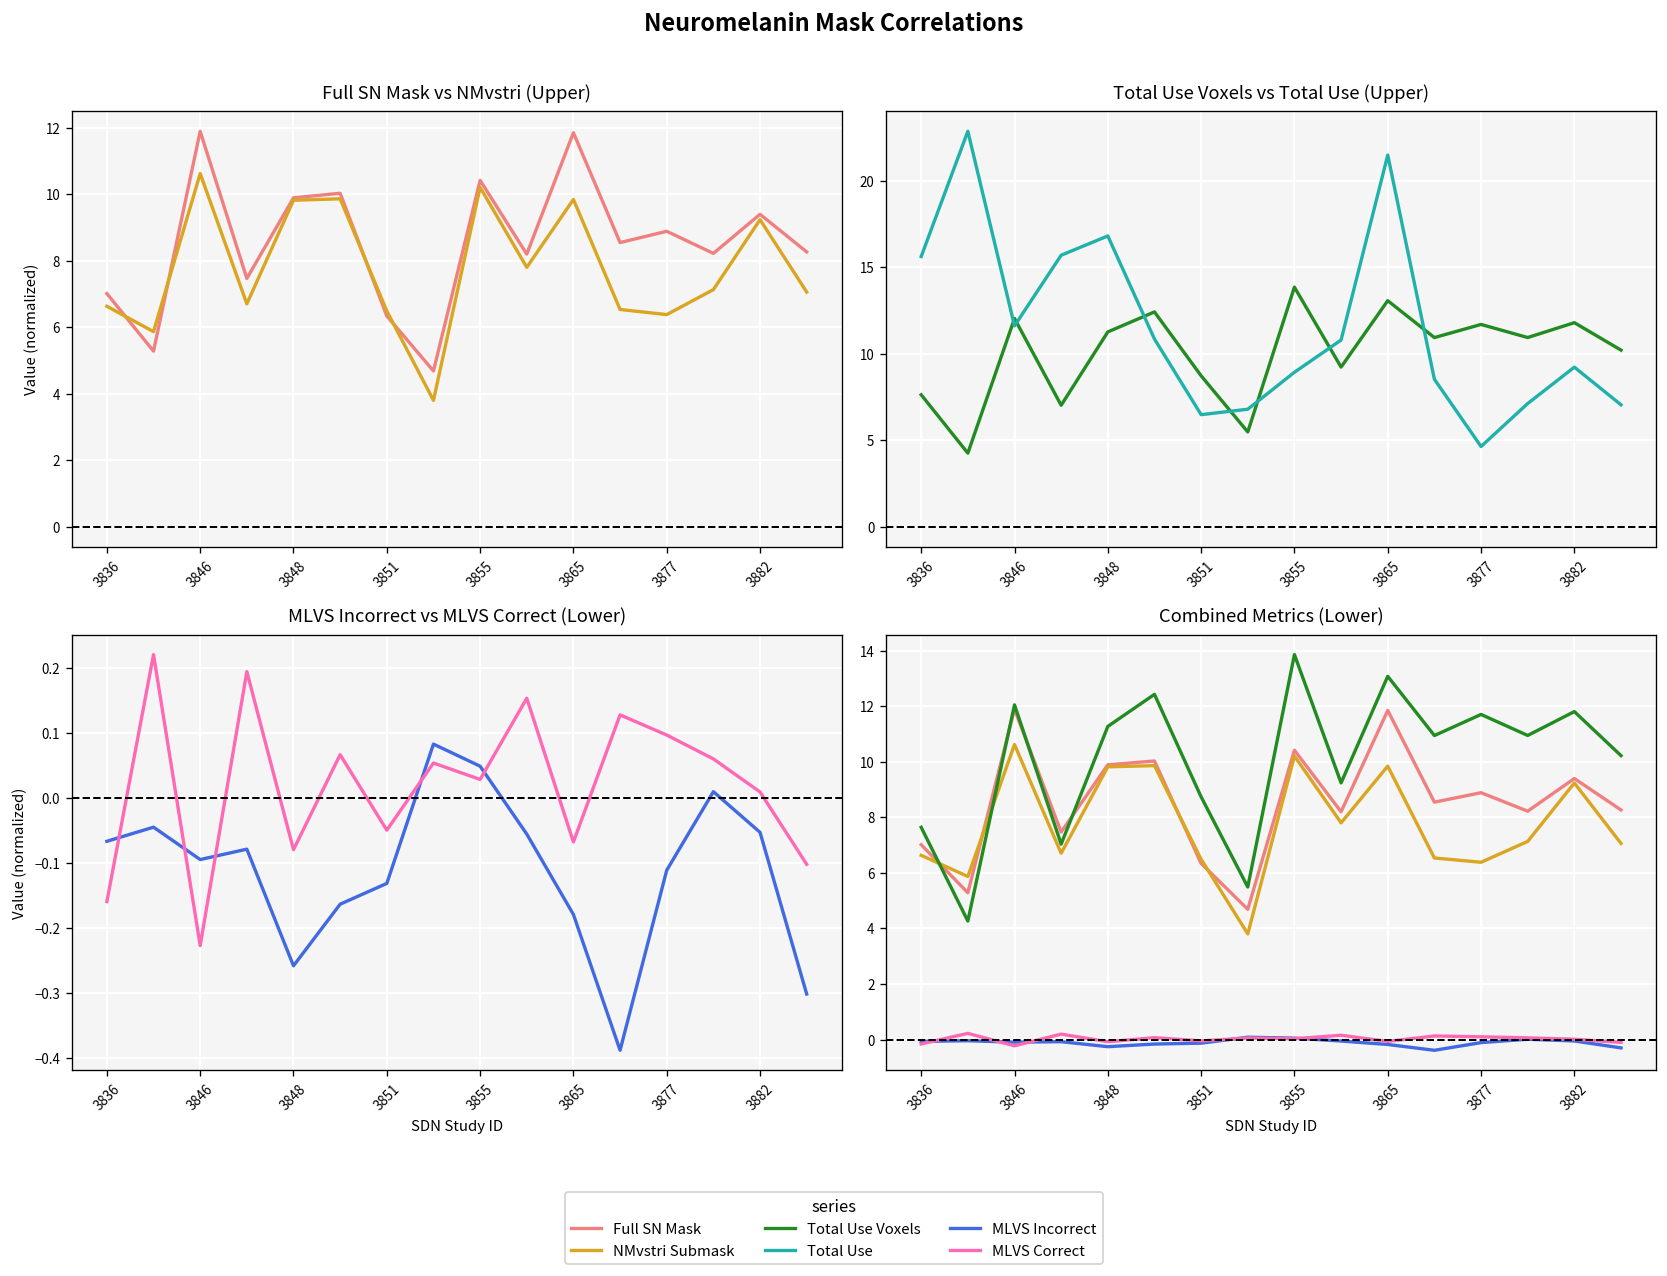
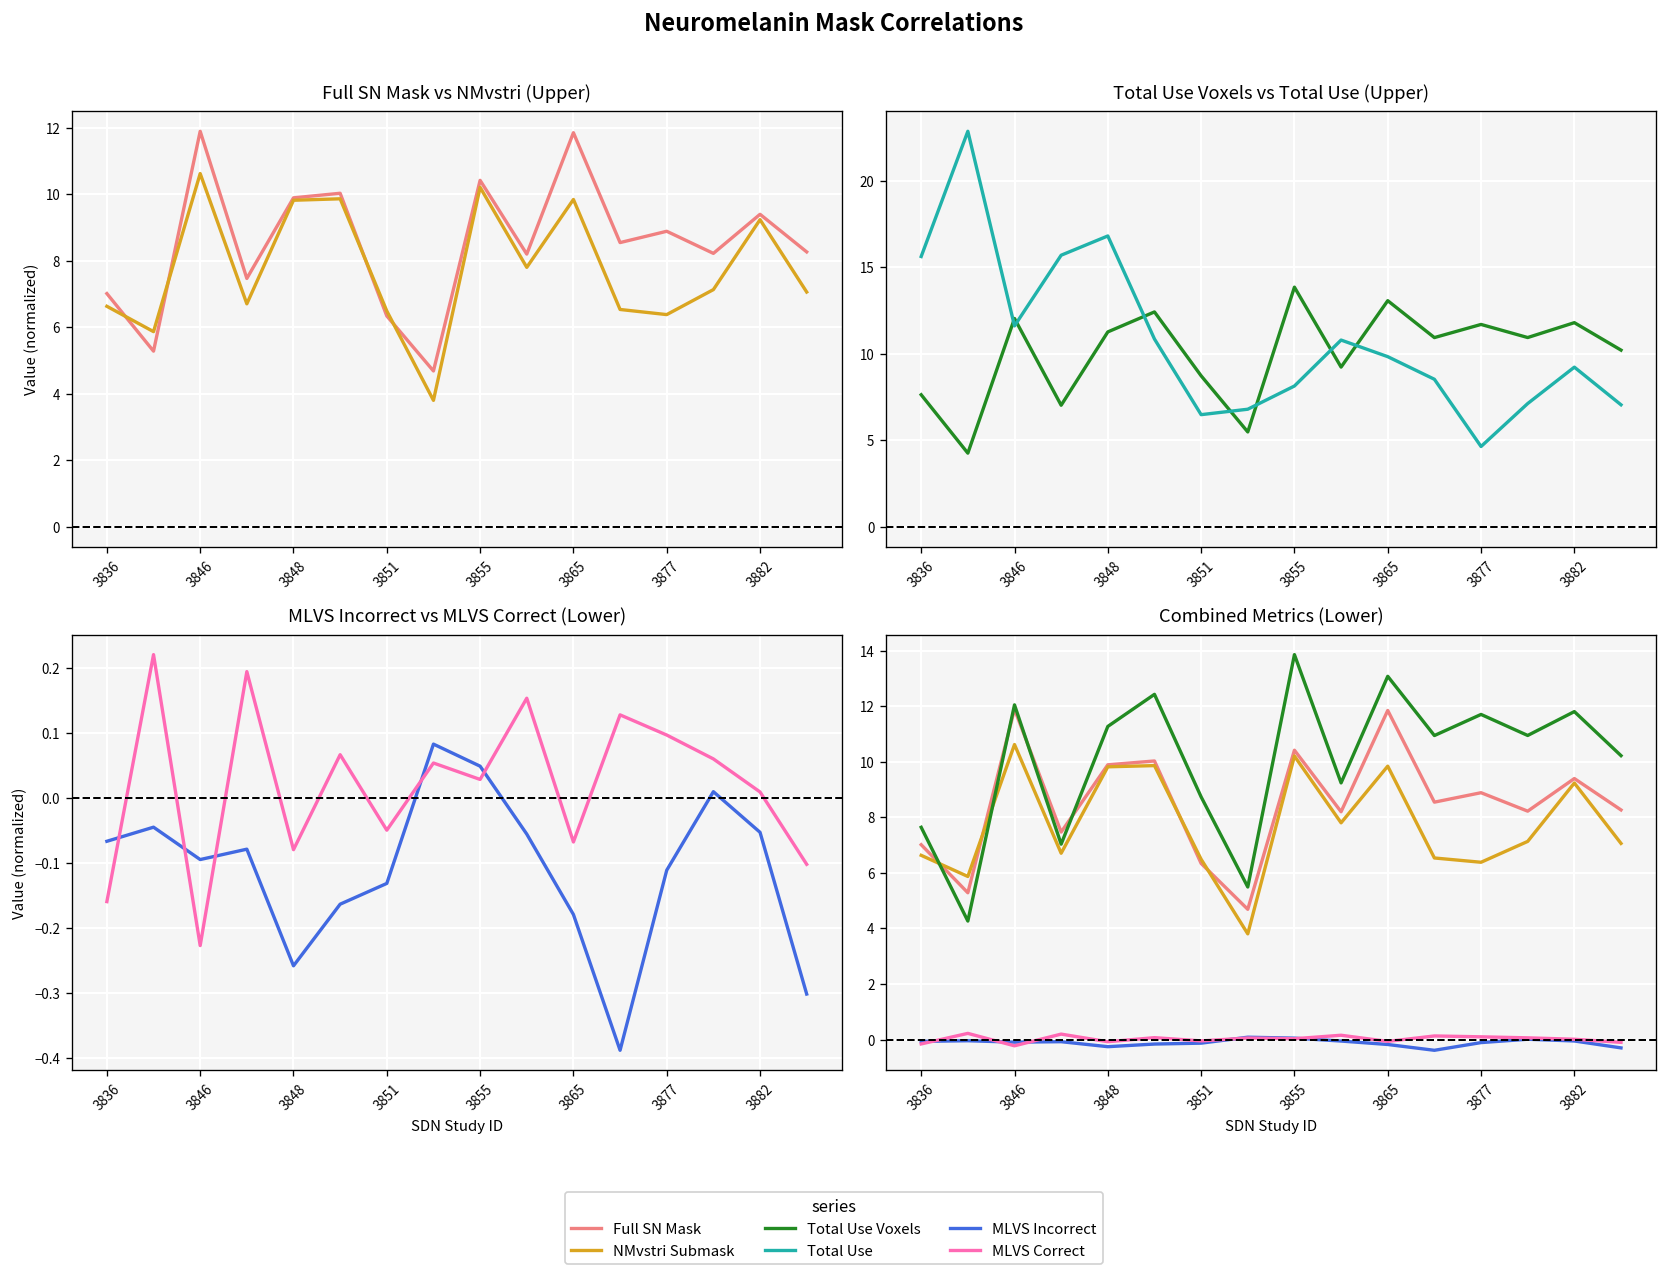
Total Use Voxels vs Total Use (Upper), Total Use, 3855: 8.9 -> 8.1
Total Use Voxels vs Total Use (Upper), Total Use, 3865: 21.5 -> 9.8
